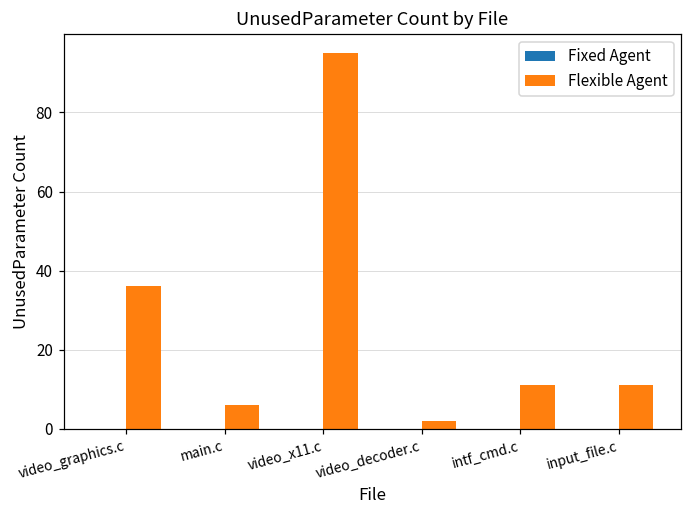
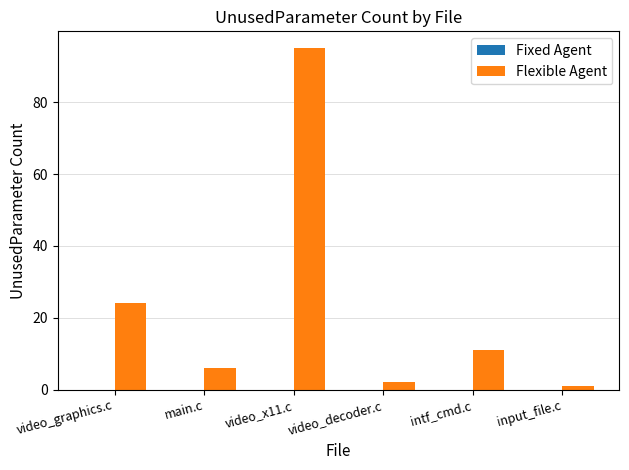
Flexible Agent, video_graphics.c: 36 -> 24
Flexible Agent, input_file.c: 11 -> 1
